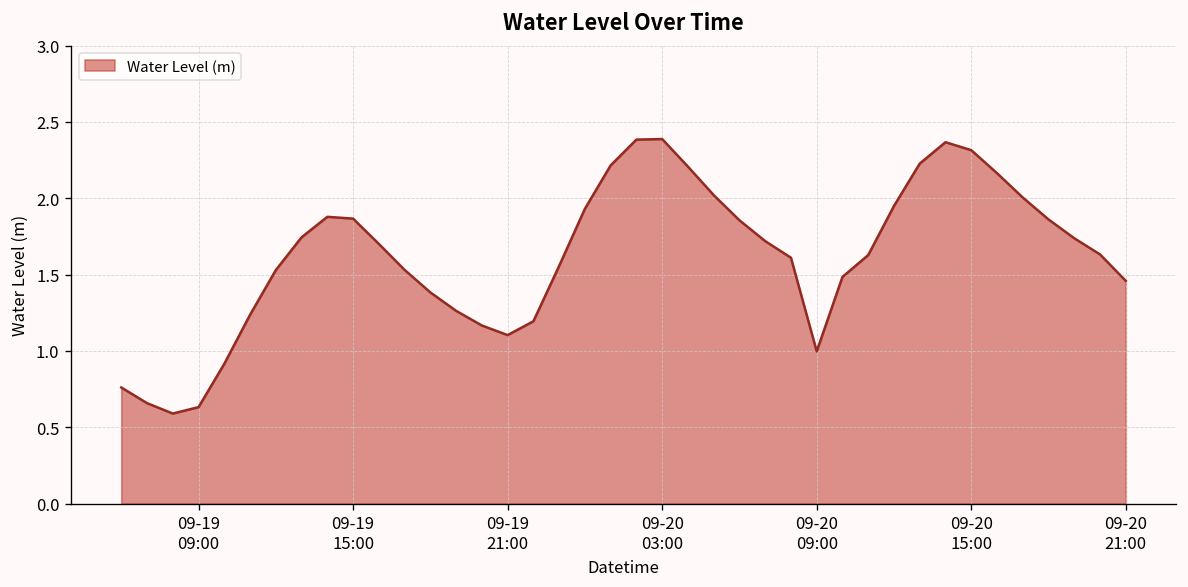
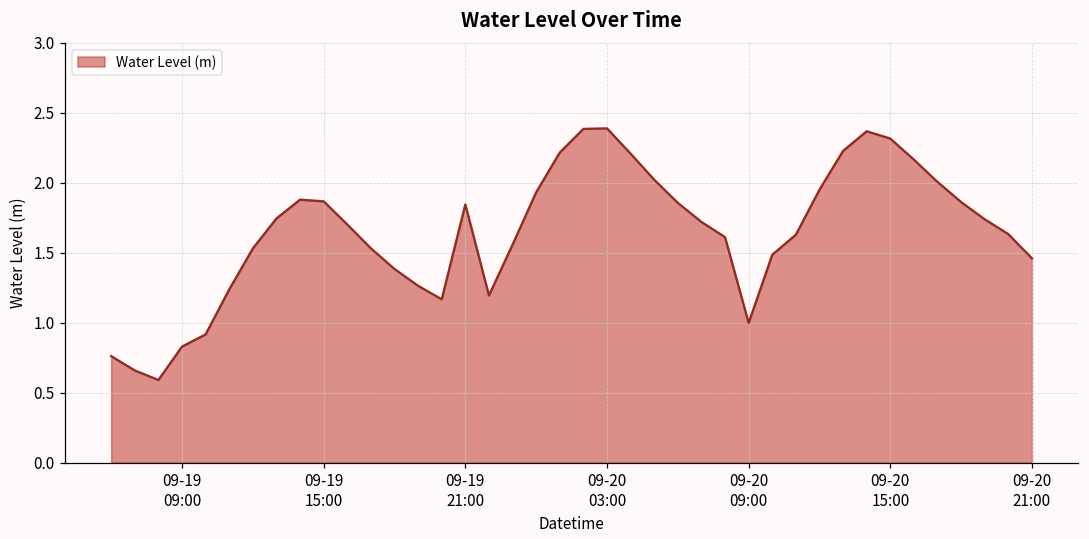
09-19 09:00: 0.63 -> 0.83
09-19 21:00: 1.10 -> 1.84
